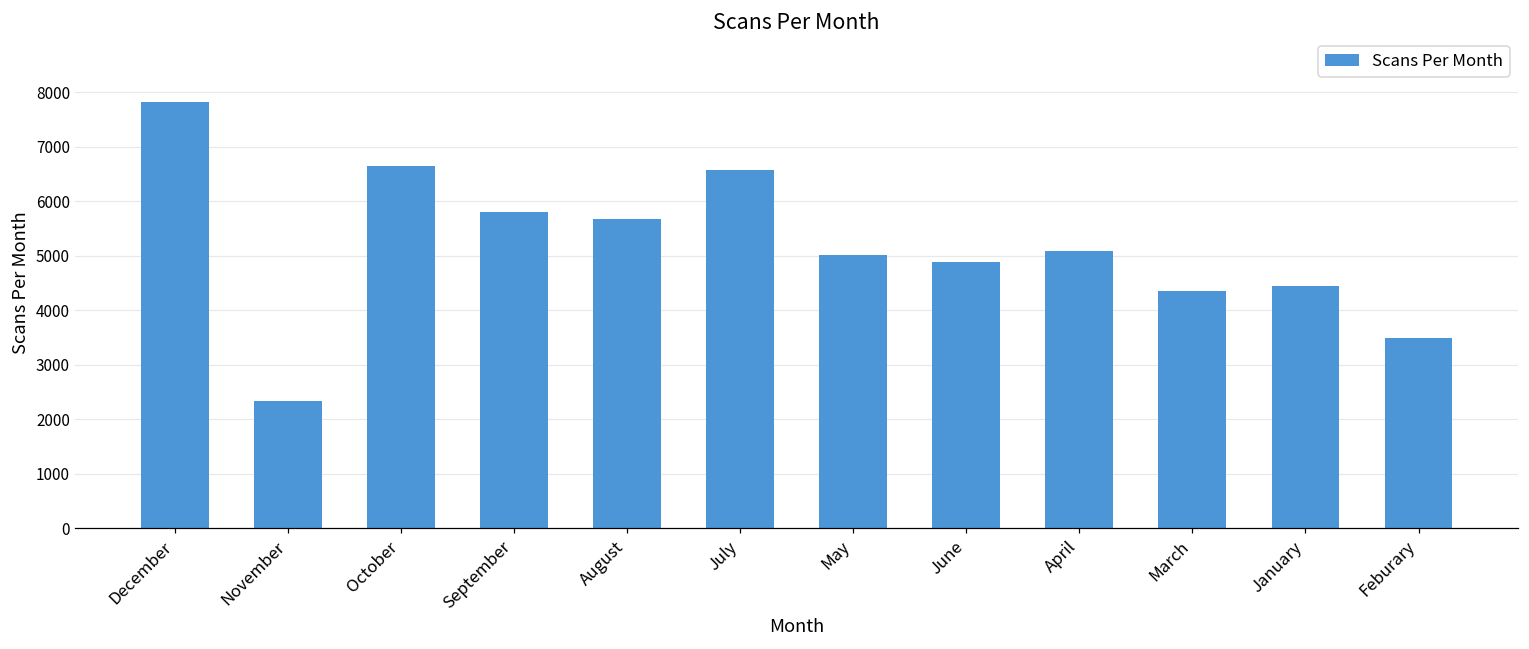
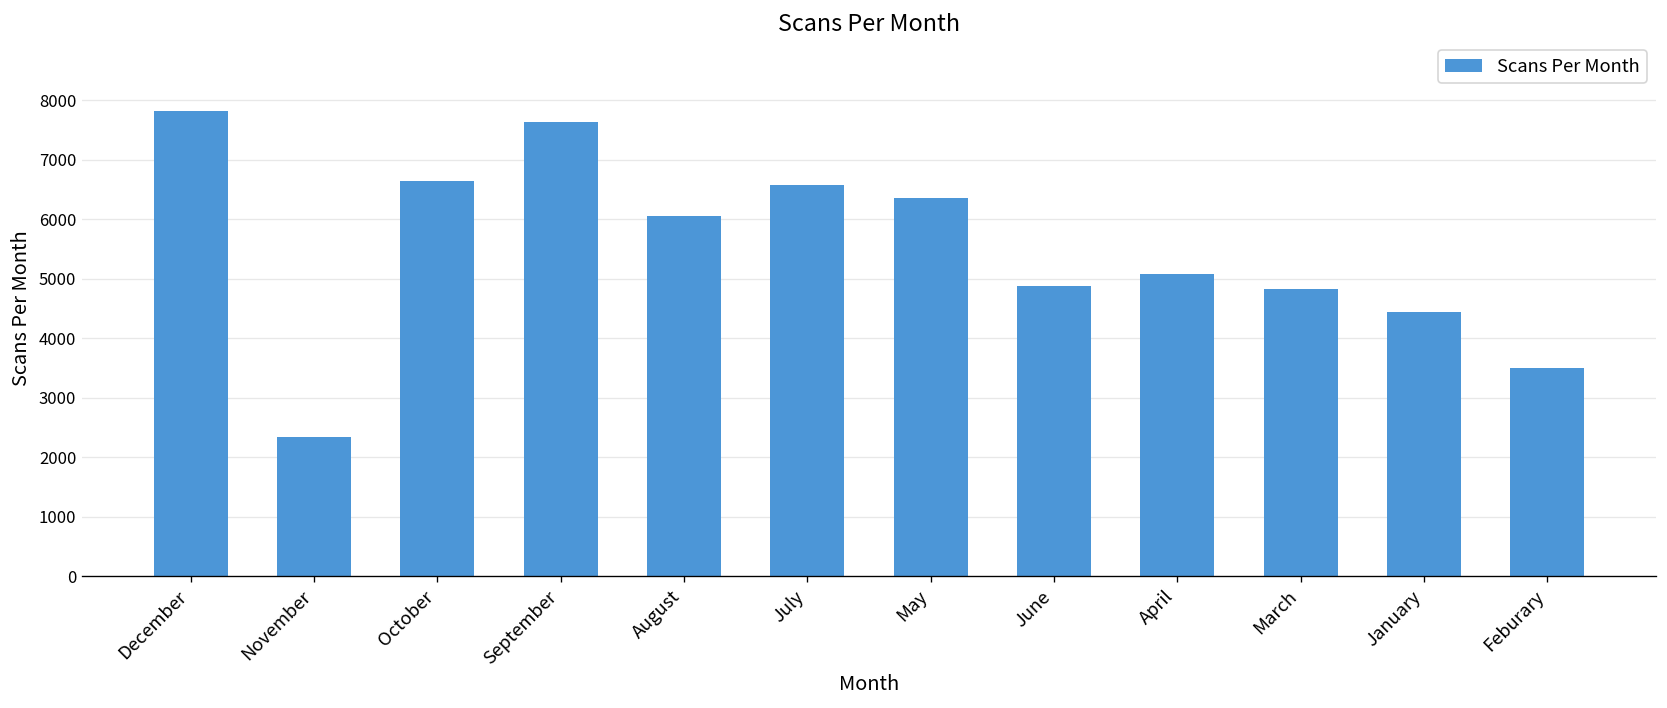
September: 5800 -> 7600
August: 5700 -> 6100
May: 5000 -> 6400
March: 4400 -> 4800
